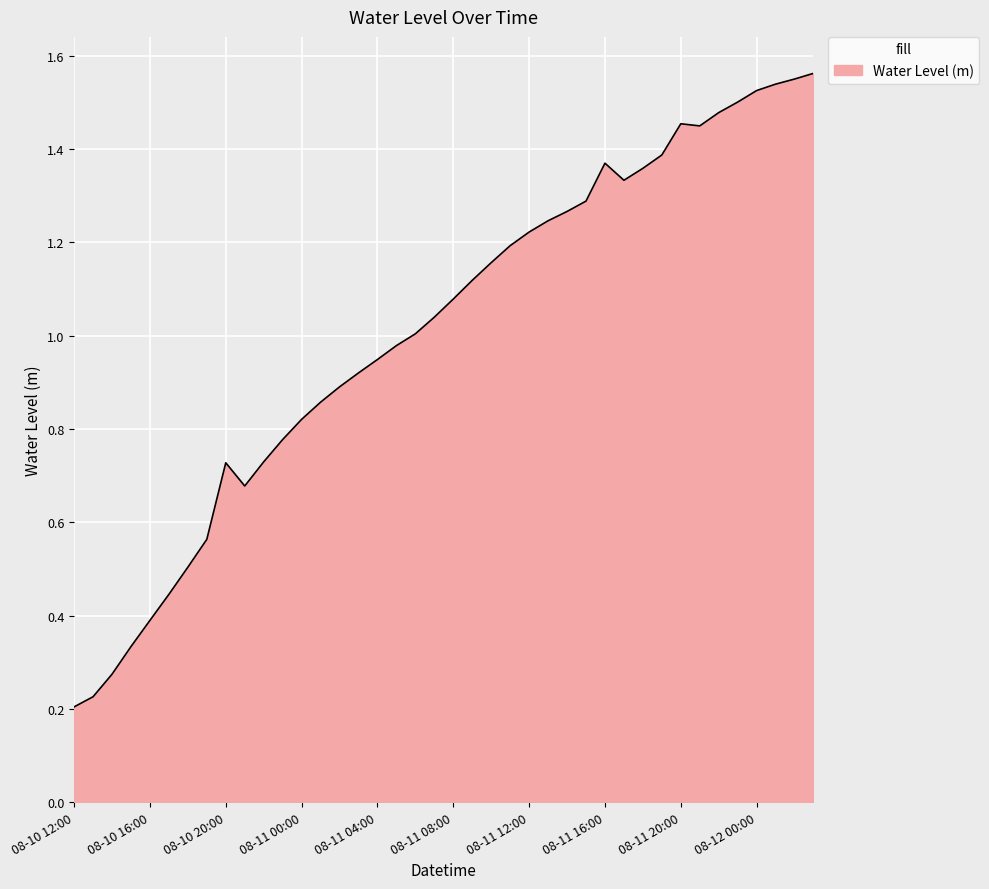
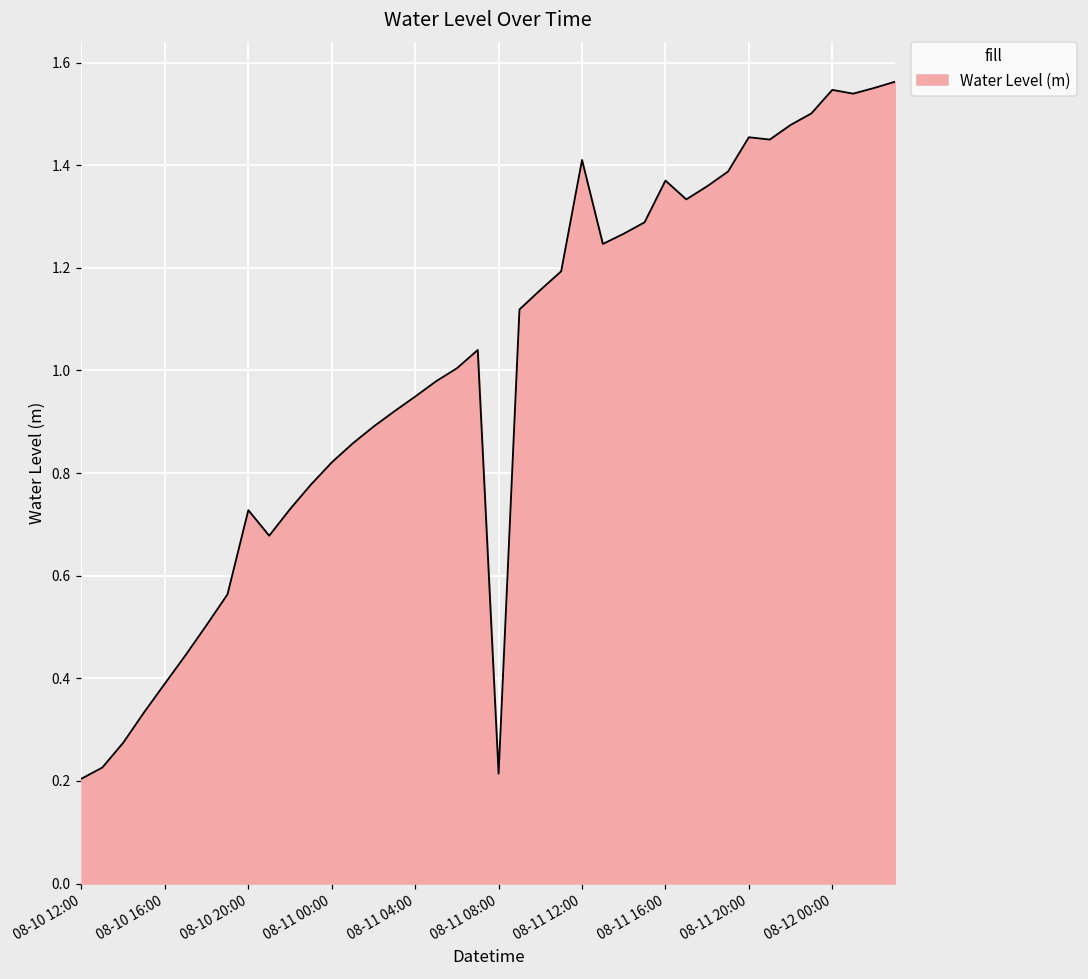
08-11 08:00: 1.08 -> 0.21
08-11 12:00: 1.22 -> 1.41
08-12 00:00: 1.53 -> 1.55
